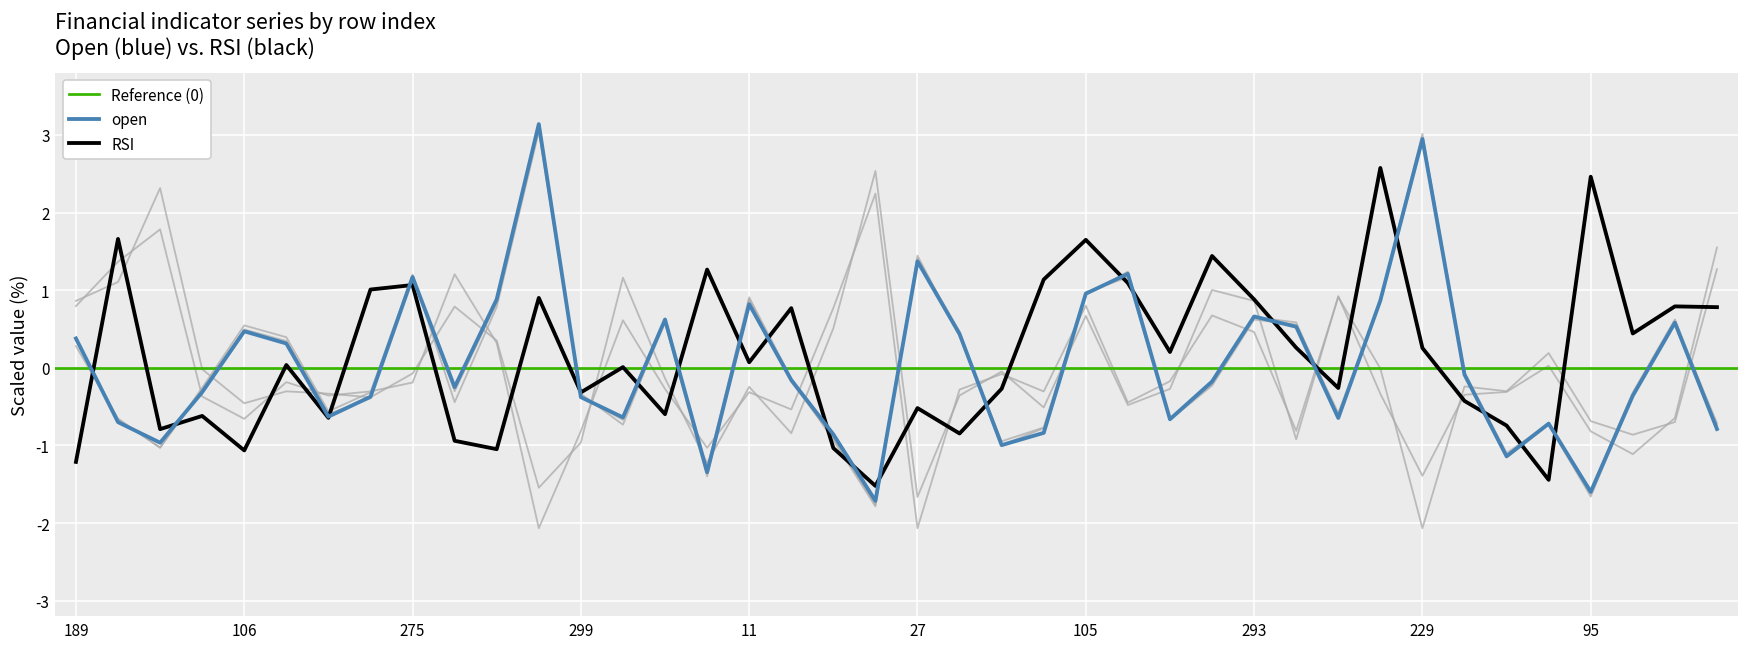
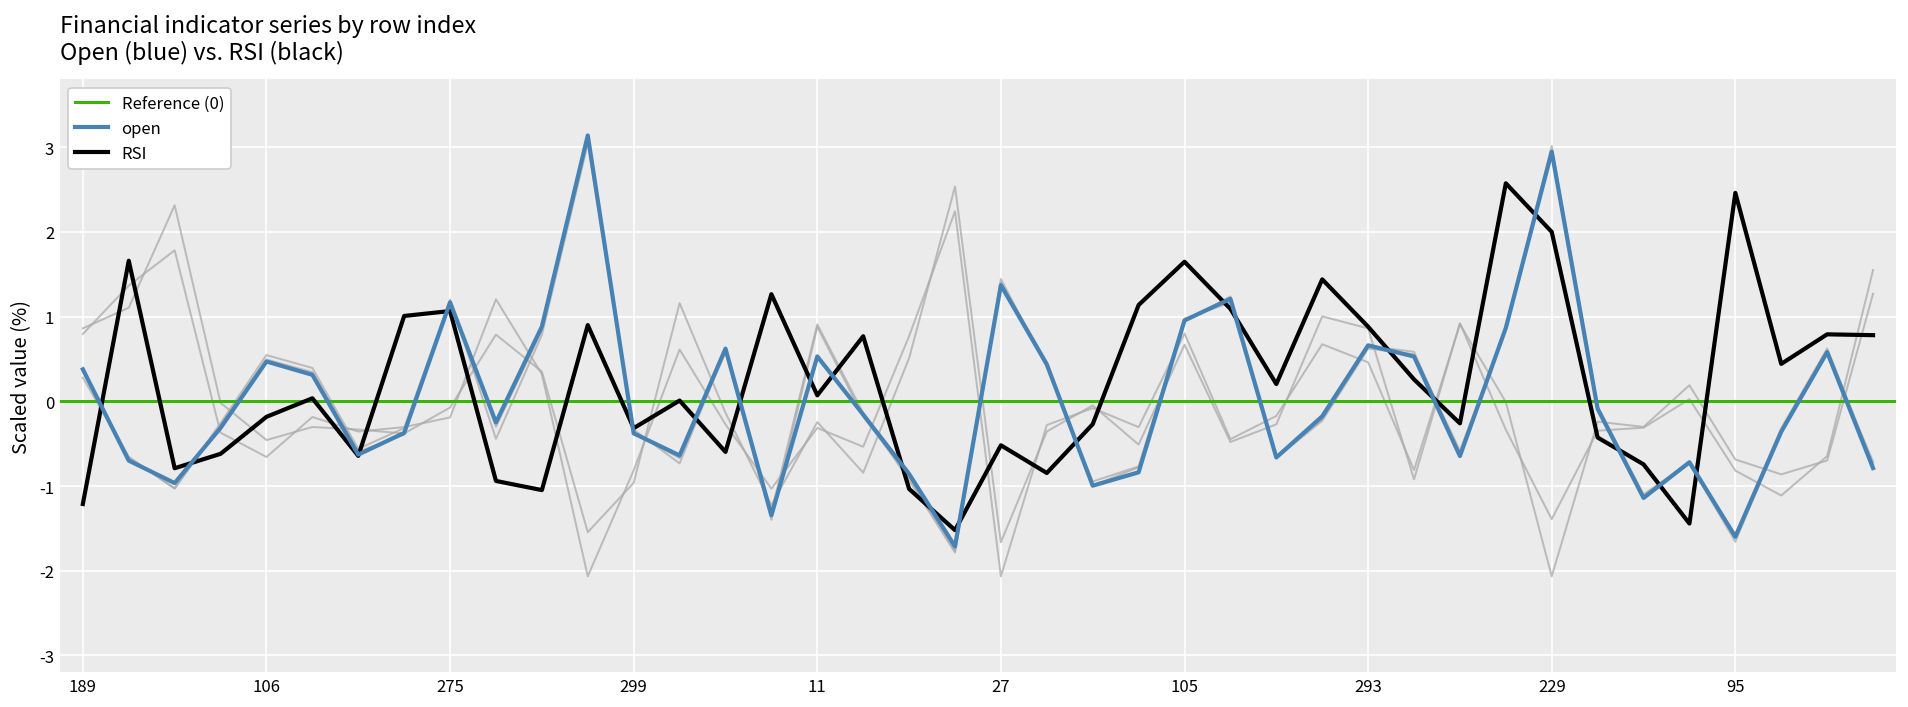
RSI, 106: -1.1 -> -0.2
open, 11: 0.8 -> 0.5
RSI, 229: 0.3 -> 2.0
